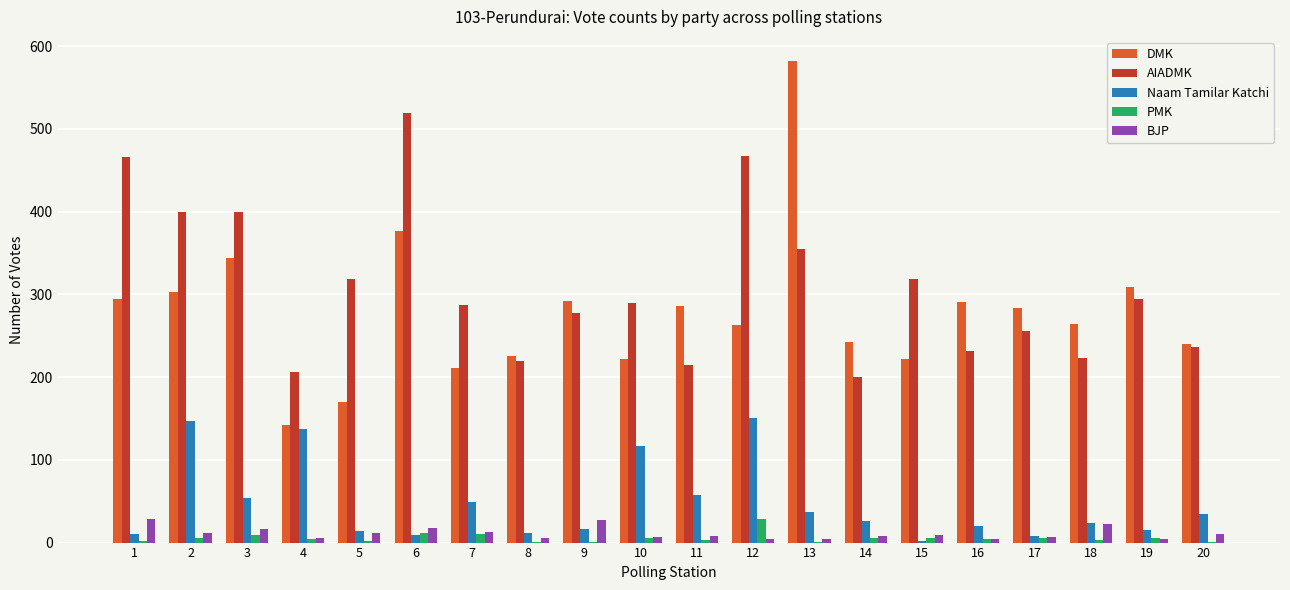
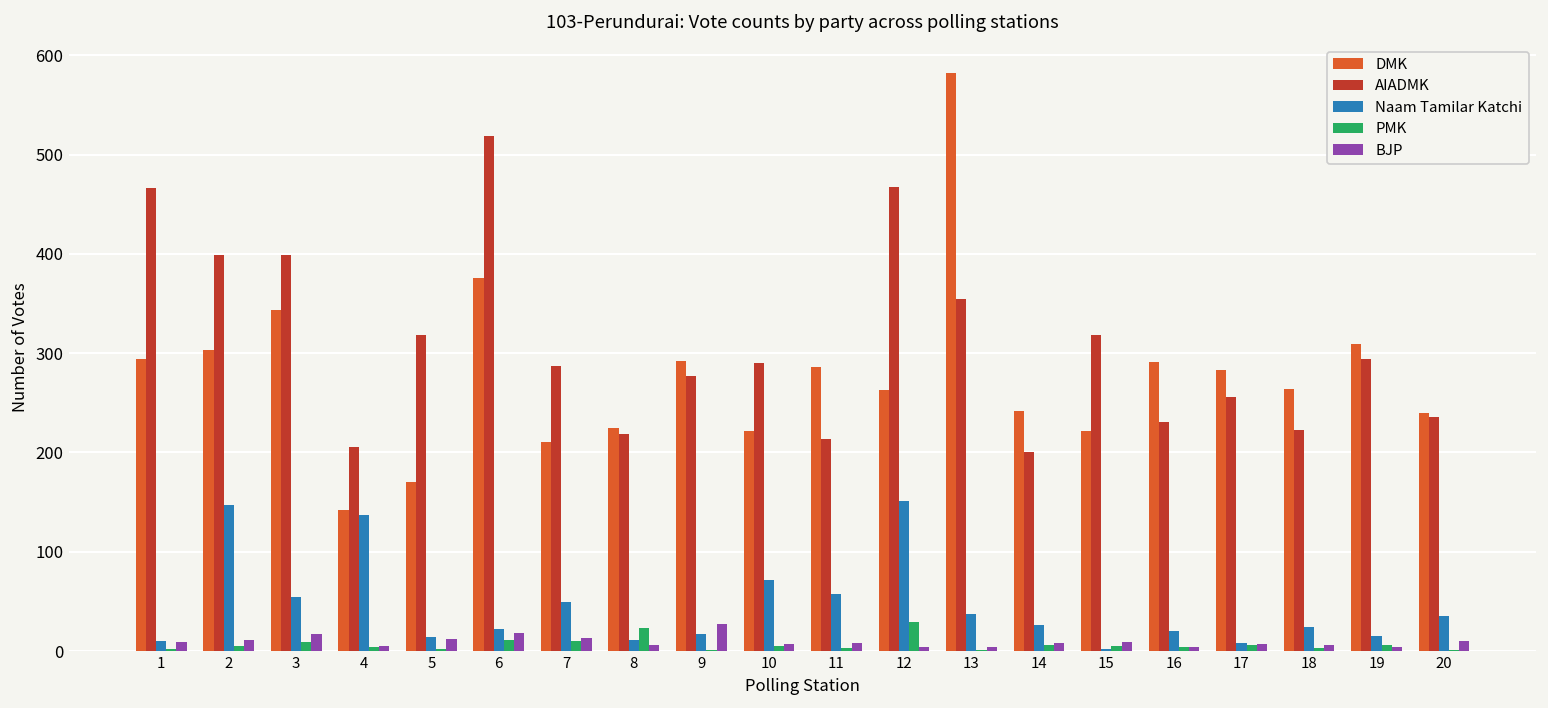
BJP, 1: 30 -> 10
Naam Tamilar Katchi, 6: 10 -> 20
PMK, 8: 0 -> 20
Naam Tamilar Katchi, 10: 120 -> 70
BJP, 18: 20 -> 10
